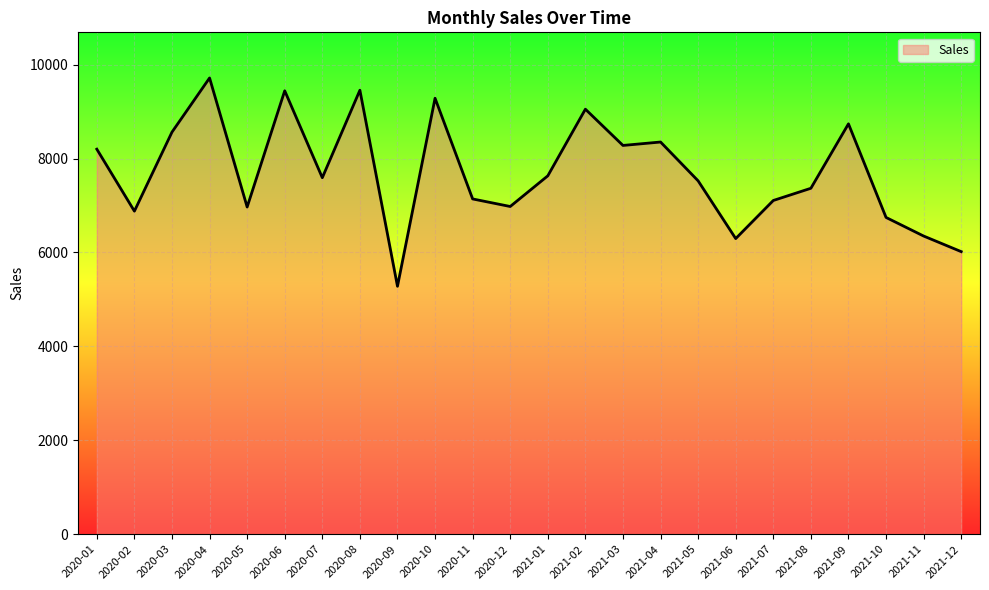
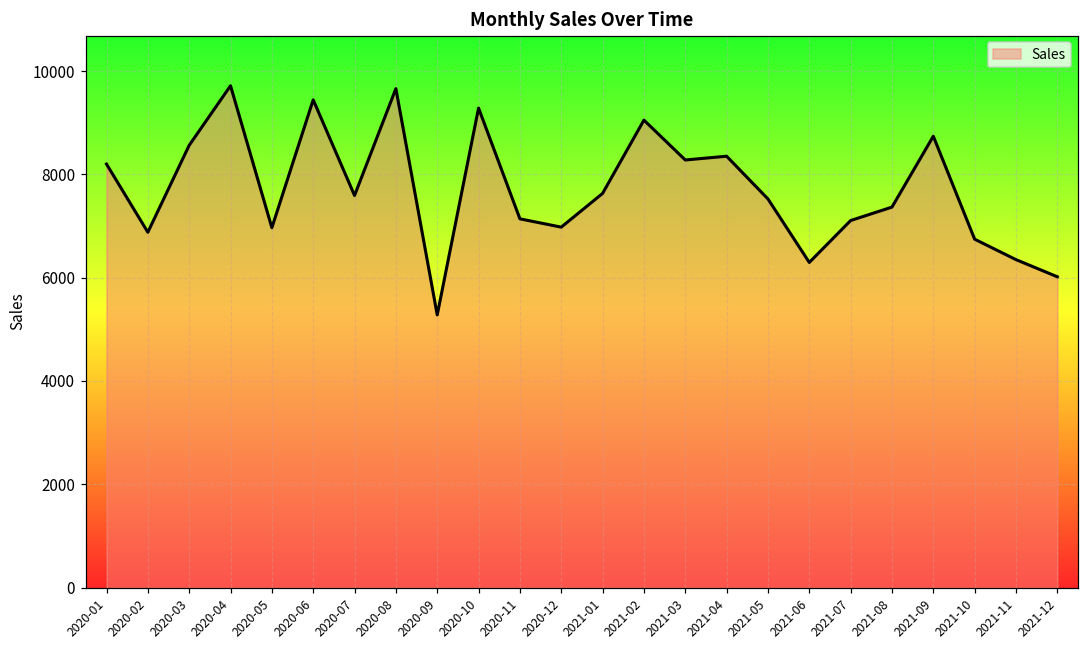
2020-08: 9500 -> 9700
